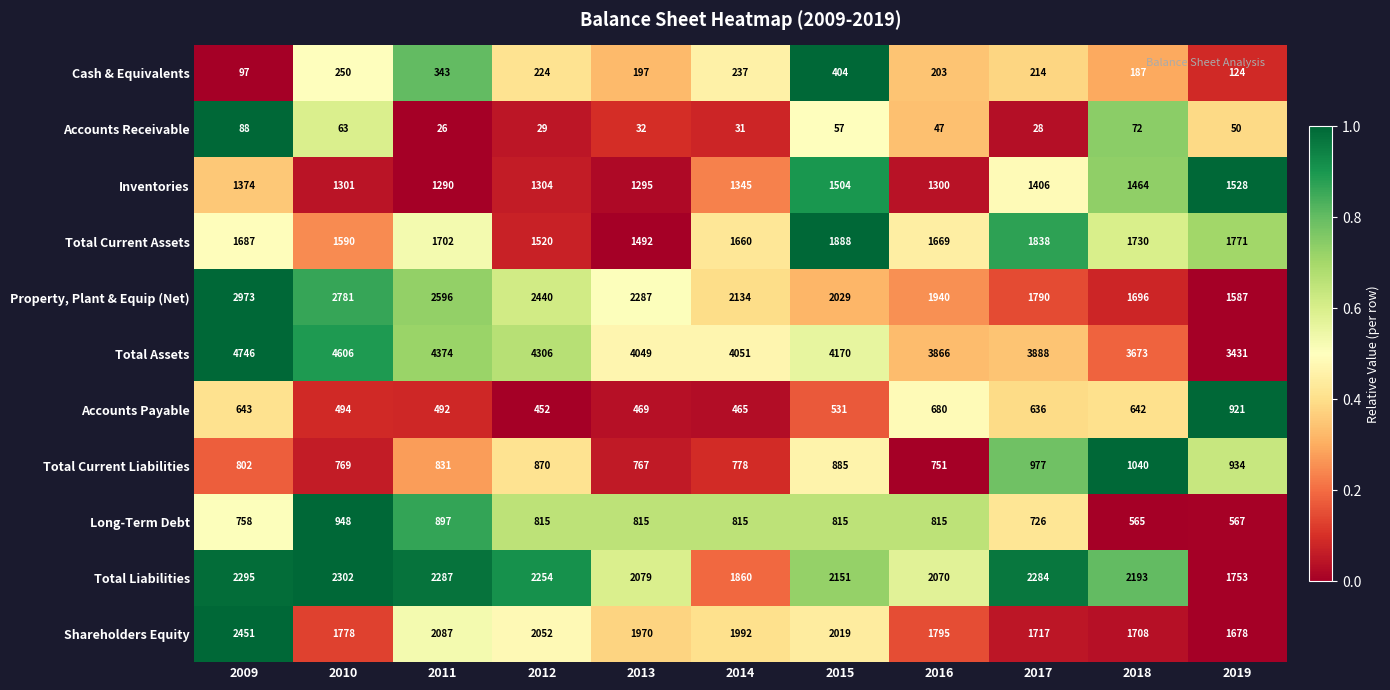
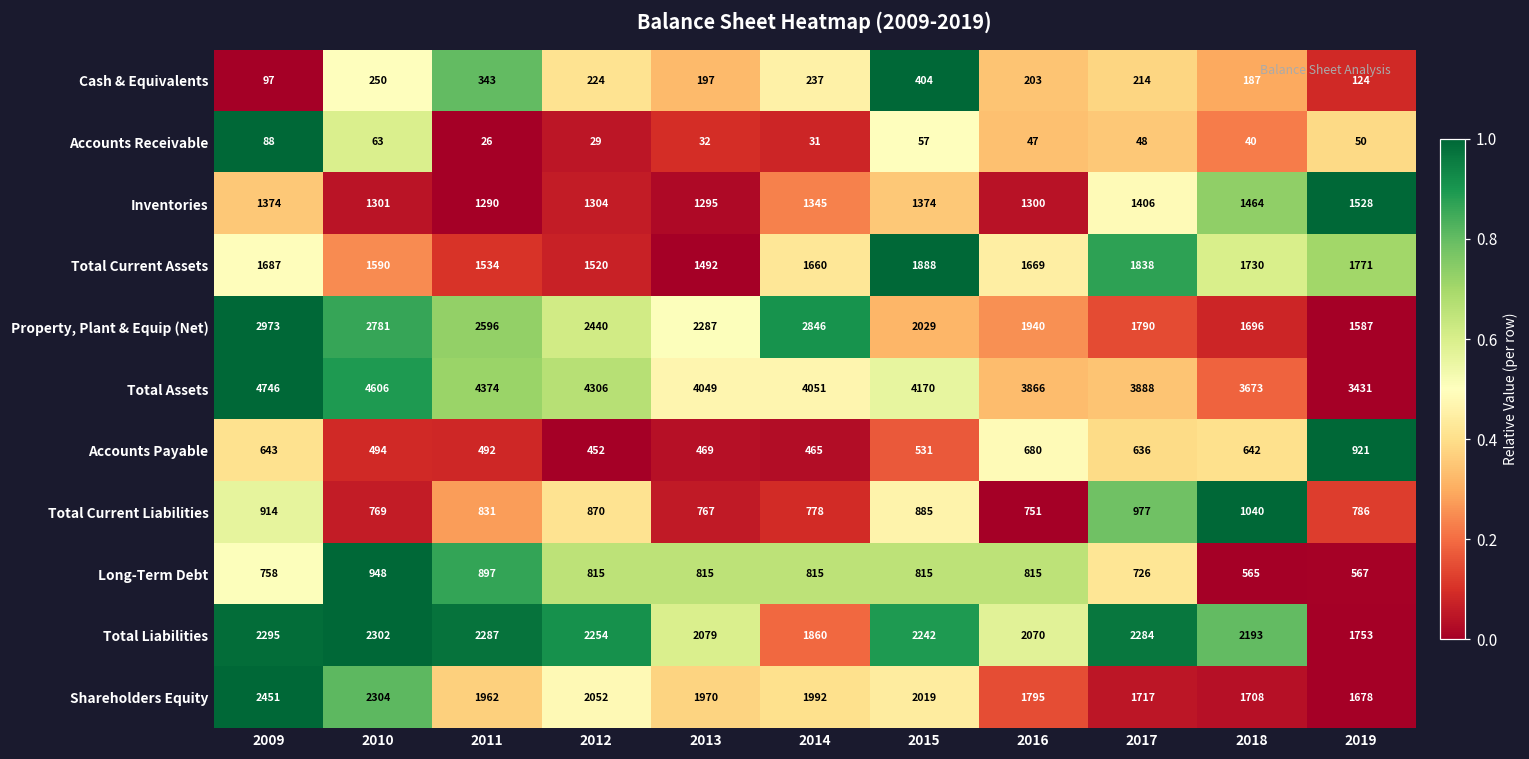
Accounts Receivable, 2017: 28 -> 48
Accounts Receivable, 2018: 72 -> 40
Inventories, 2015: 1504 -> 1374
Total Current Assets, 2011: 1702 -> 1534
Property, Plant & Equip (Net), 2014: 2134 -> 2846
Total Current Liabilities, 2009: 802 -> 914
Total Current Liabilities, 2019: 934 -> 786
Total Liabilities, 2015: 2151 -> 2242
Shareholders Equity, 2010: 1778 -> 2304
Shareholders Equity, 2011: 2087 -> 1962
